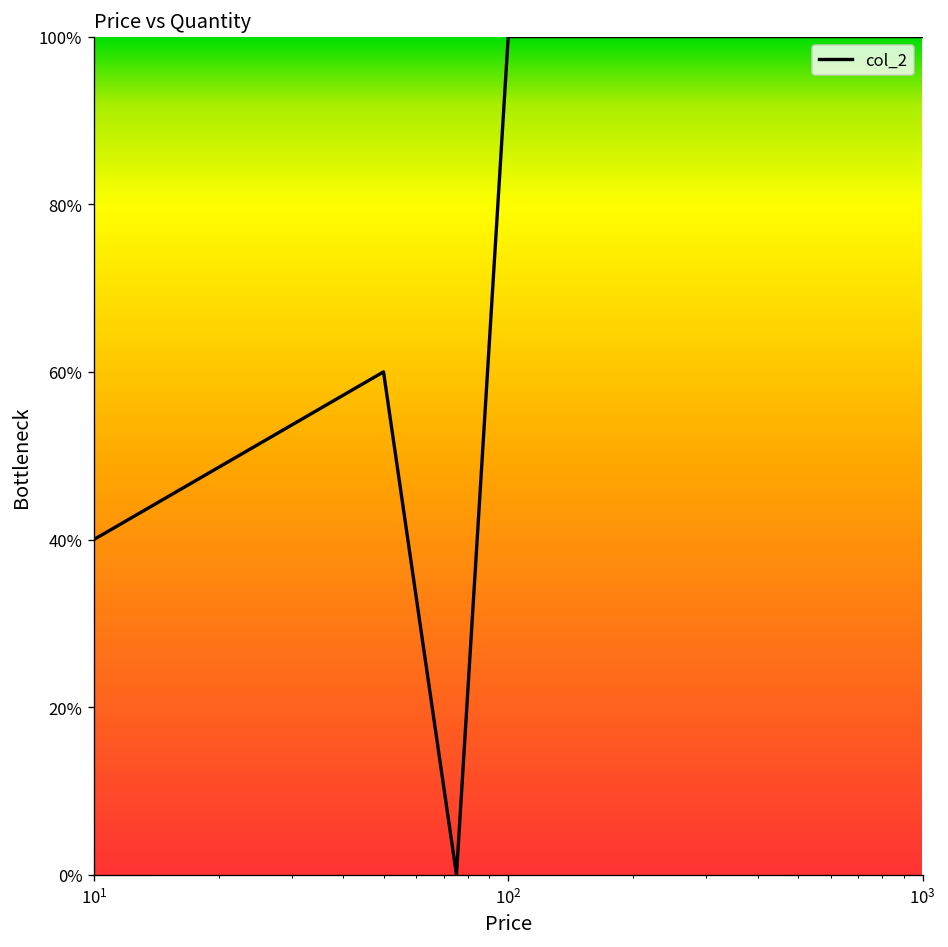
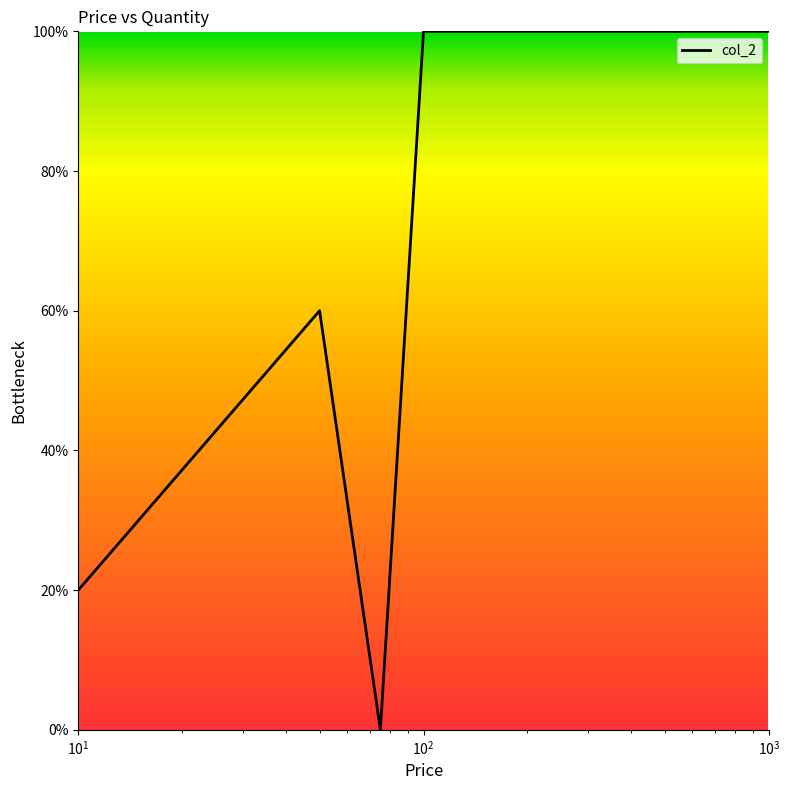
10^1: 40% -> 20%
